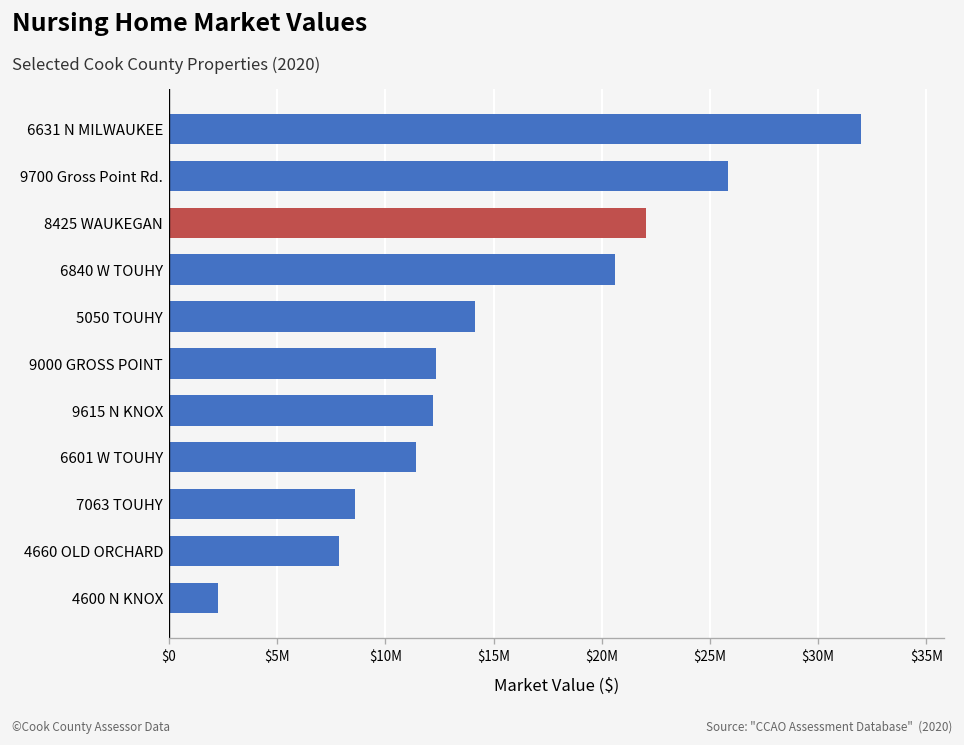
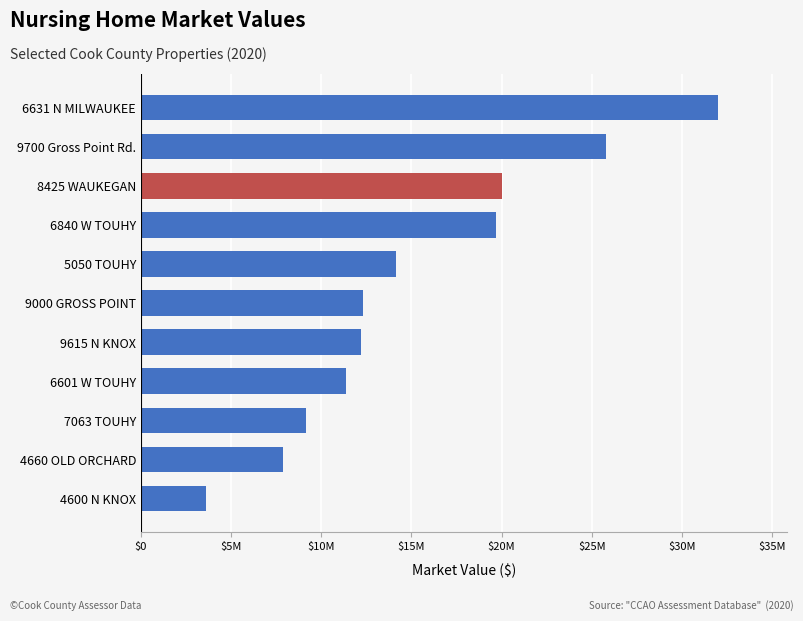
8425 WAUKEGAN: $22000000 -> $20000000
6840 W TOUHY: $20600000 -> $19700000
7063 TOUHY: $8600000 -> $9200000
4600 N KNOX: $2300000 -> $3600000
